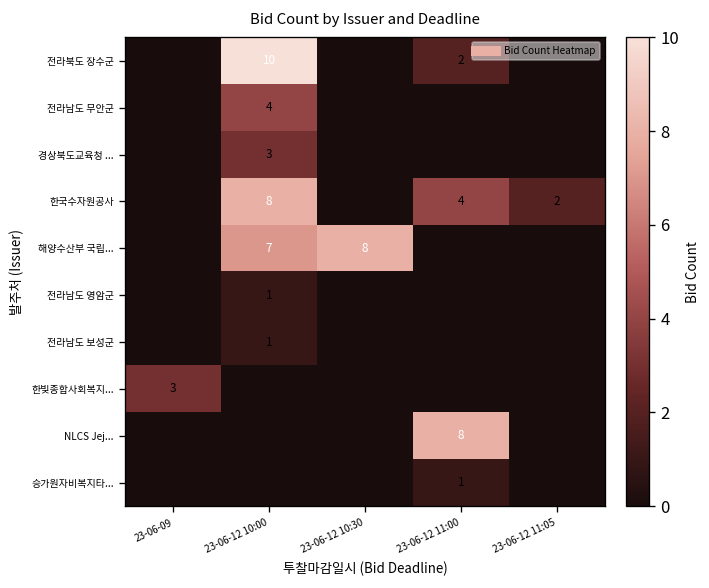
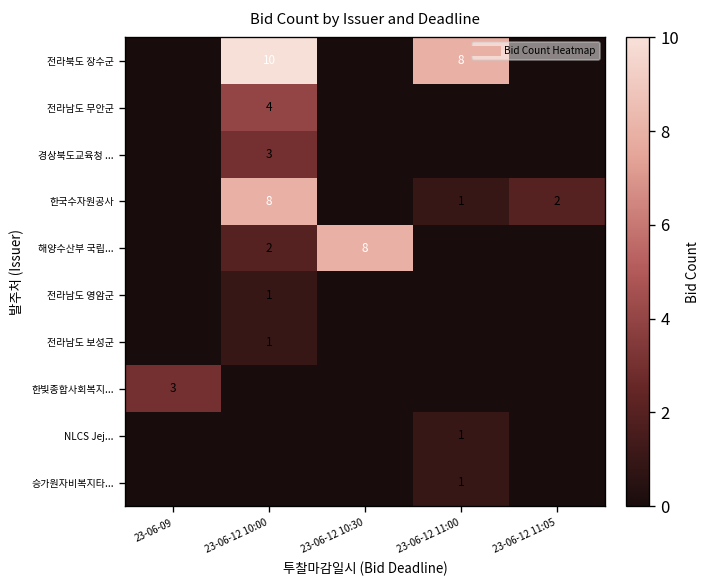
전라북도 장수군, 23-06-12 11:00: 2 -> 8
한국수자원공사, 23-06-12 11:00: 4 -> 1
해양수산부 국립..., 23-06-12 10:00: 7 -> 2
NLCS Jej..., 23-06-12 11:00: 8 -> 1
